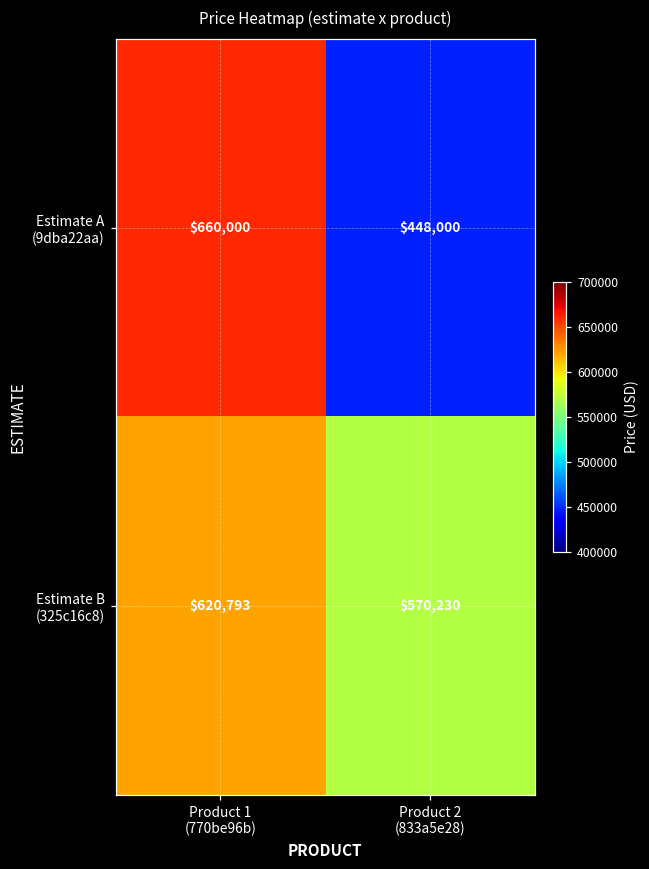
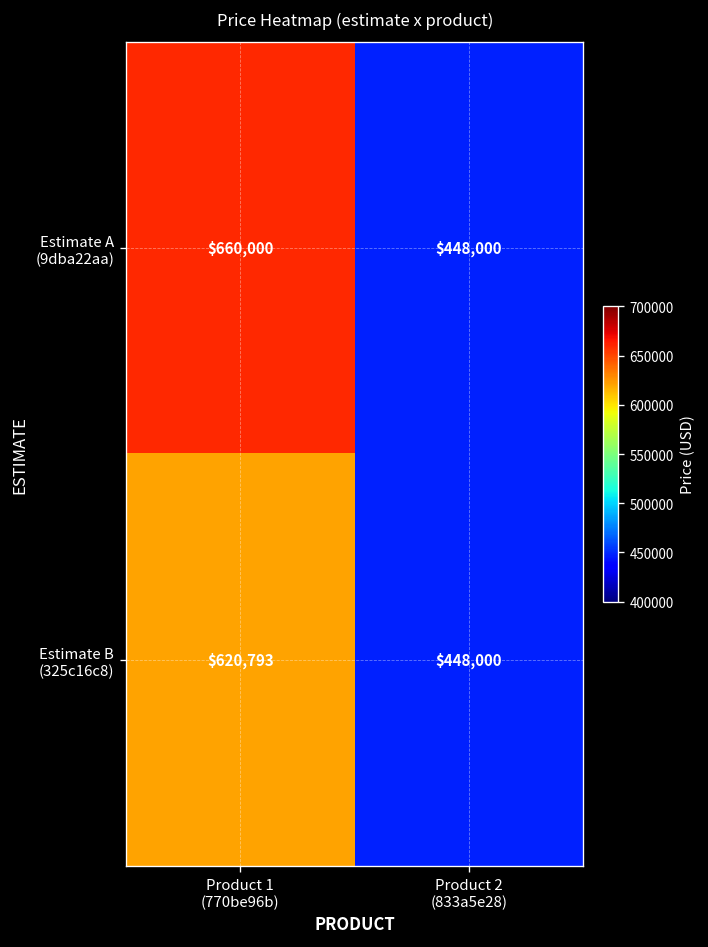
Estimate B (325c16c8), Product 2 (833a5e28): $570,230 -> $448,000
